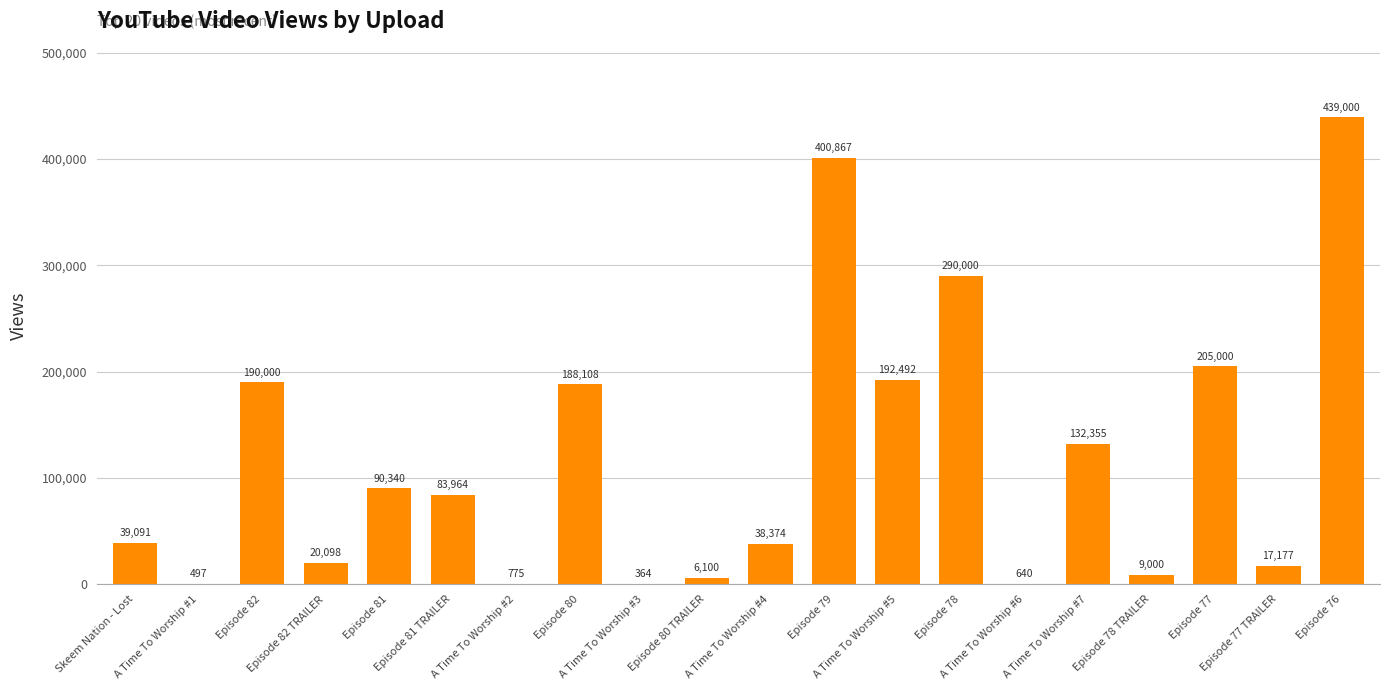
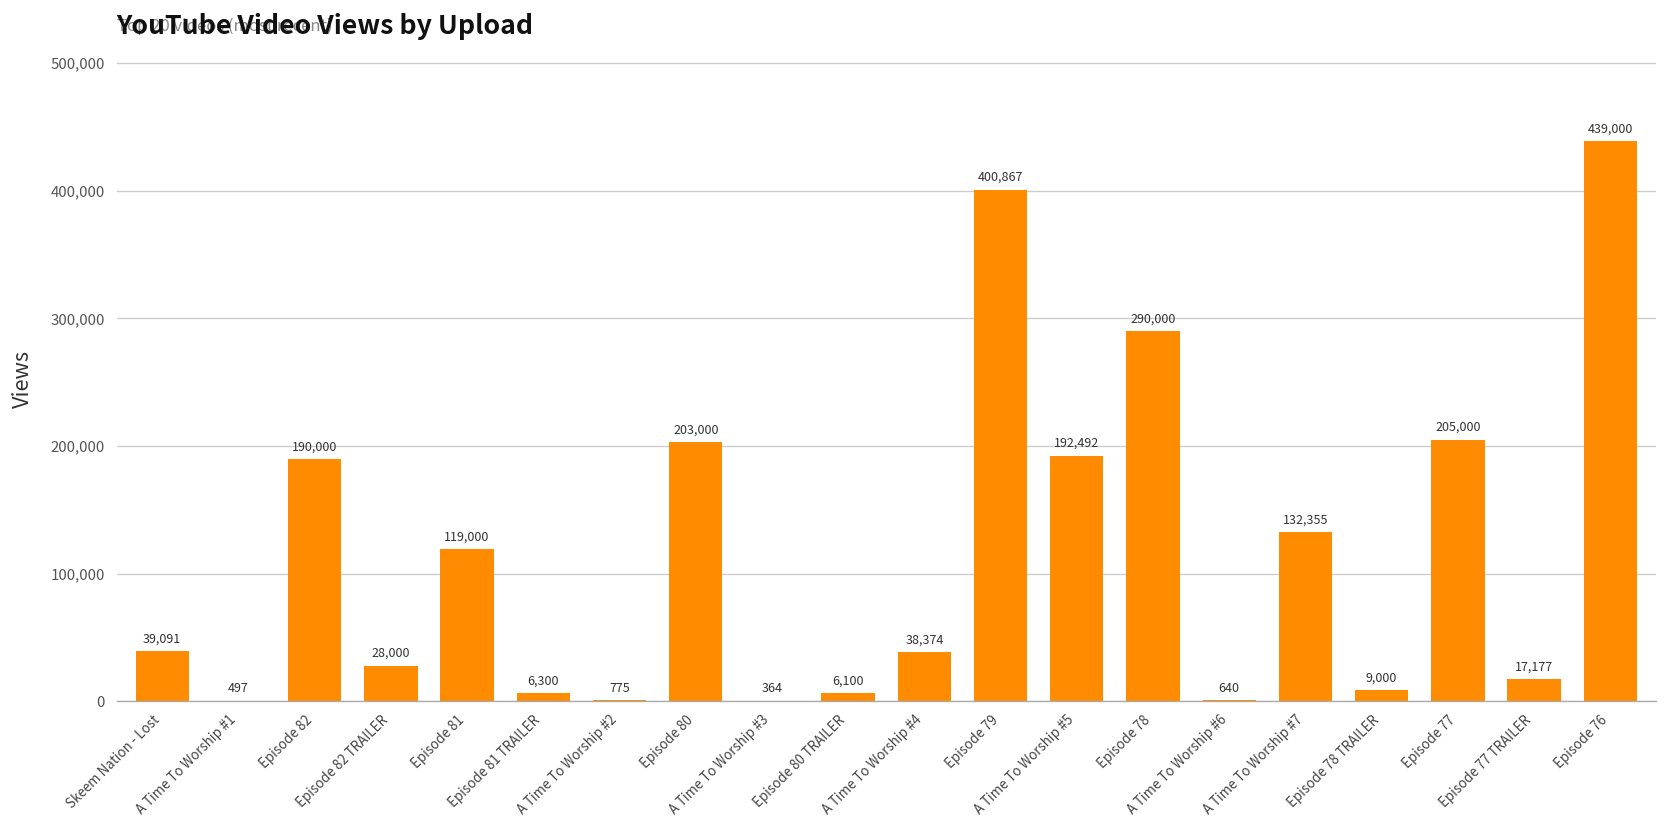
Episode 82 TRAILER: 20,098 -> 28,000
Episode 81: 90,340 -> 119,000
Episode 81 TRAILER: 83,964 -> 6,300
Episode 80: 188,108 -> 203,000
